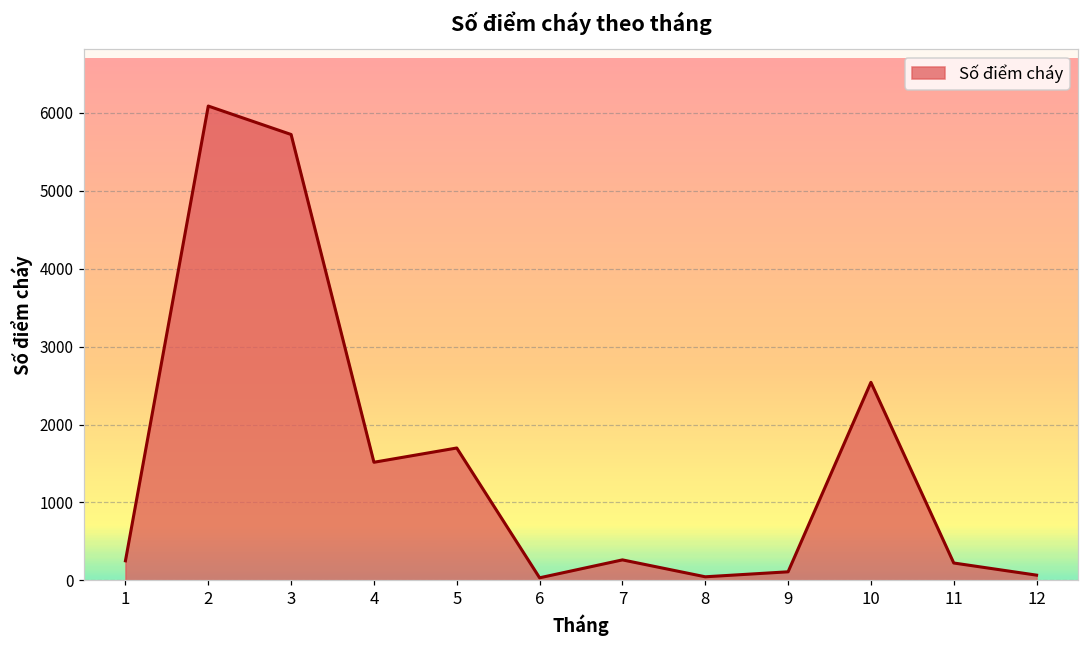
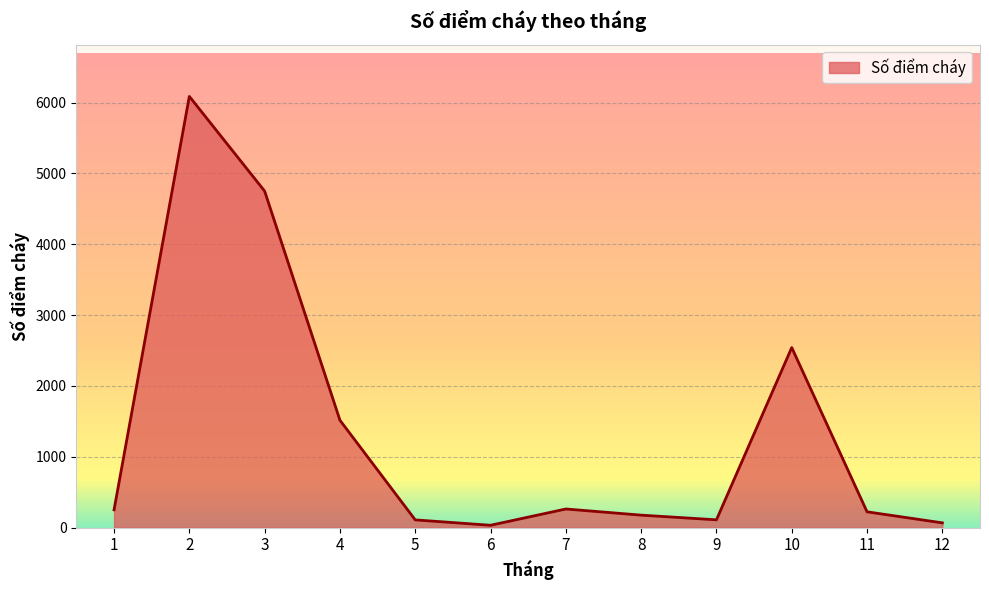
3: 5700 -> 4800
5: 1700 -> 100
8: 0 -> 200
